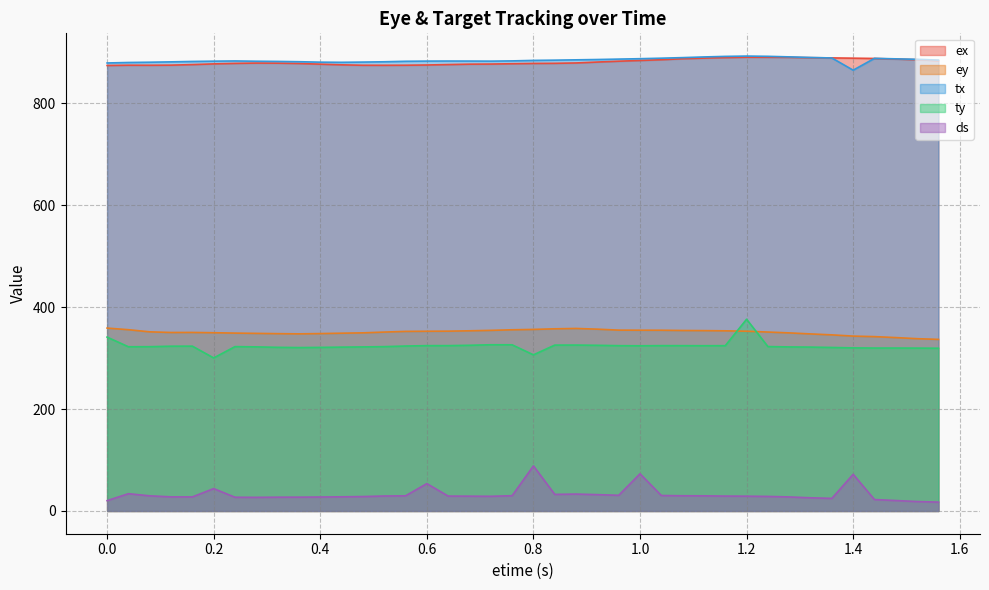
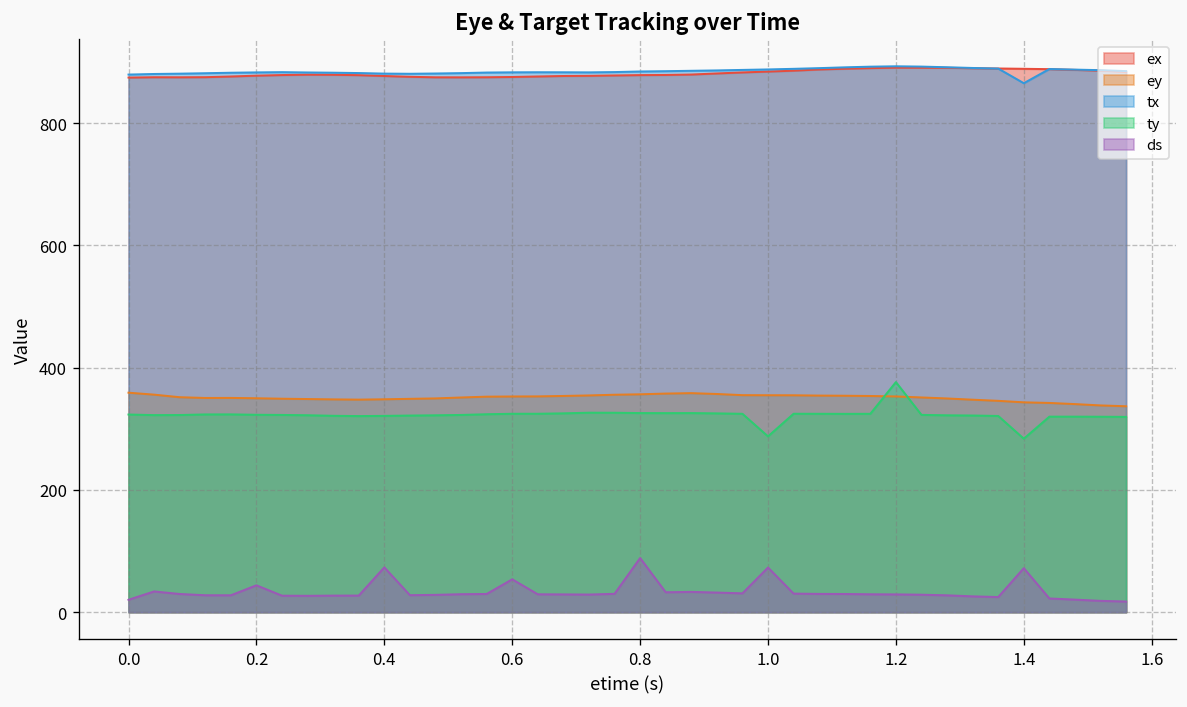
ty, 0.0: 340 -> 320
ty, 0.2: 300 -> 320
ds, 0.4: 30 -> 70
ty, 0.8: 310 -> 330
ty, 1.0: 320 -> 290
ty, 1.4: 320 -> 280
